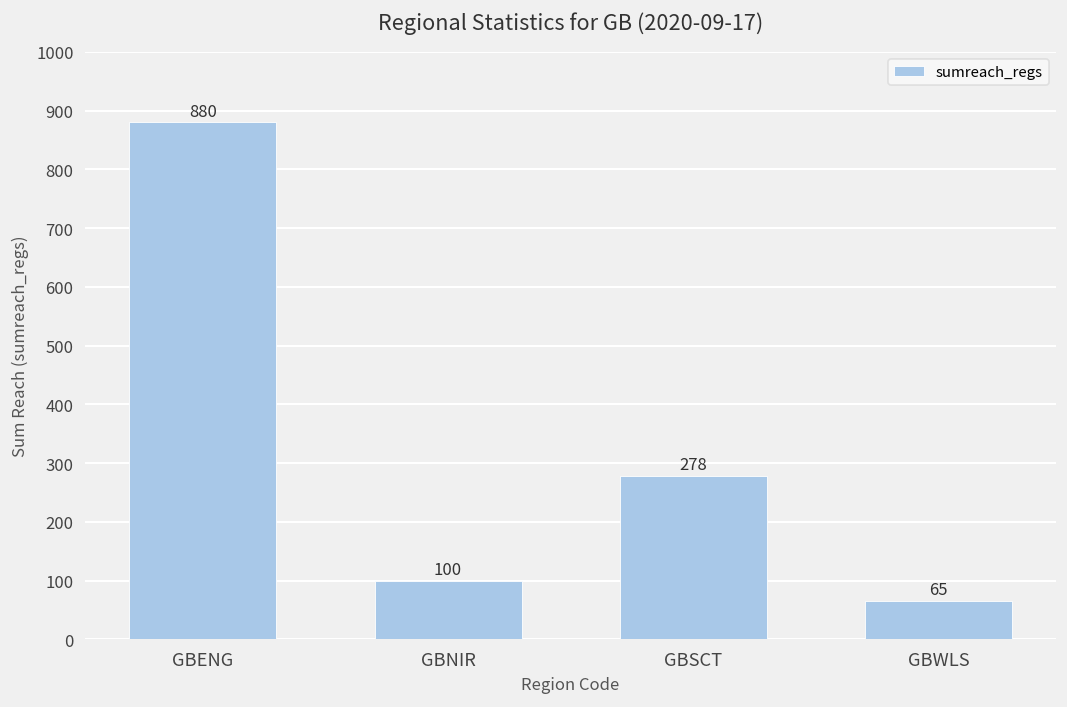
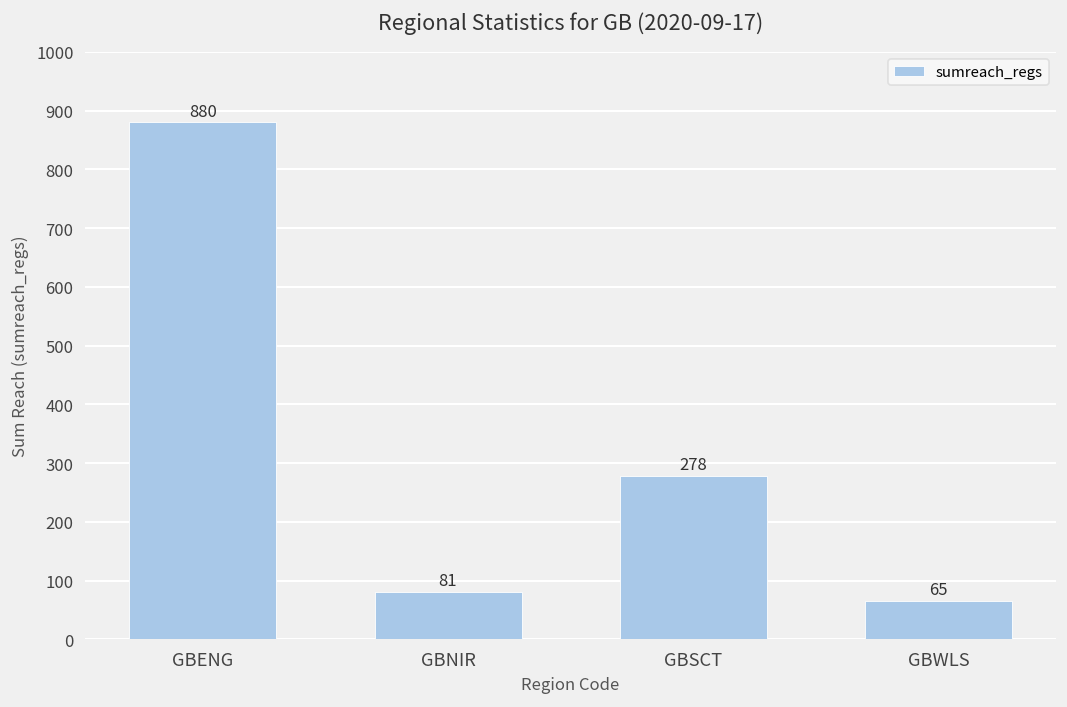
GBNIR: 100 -> 81
